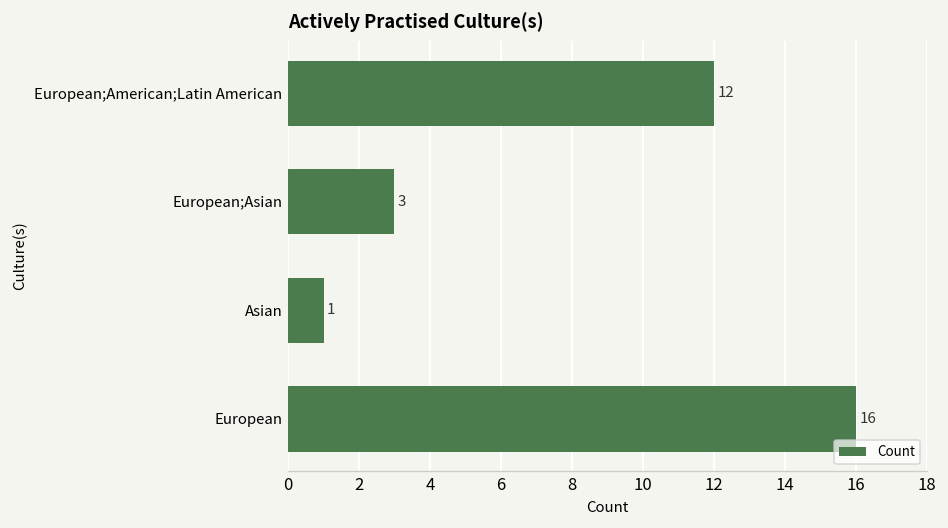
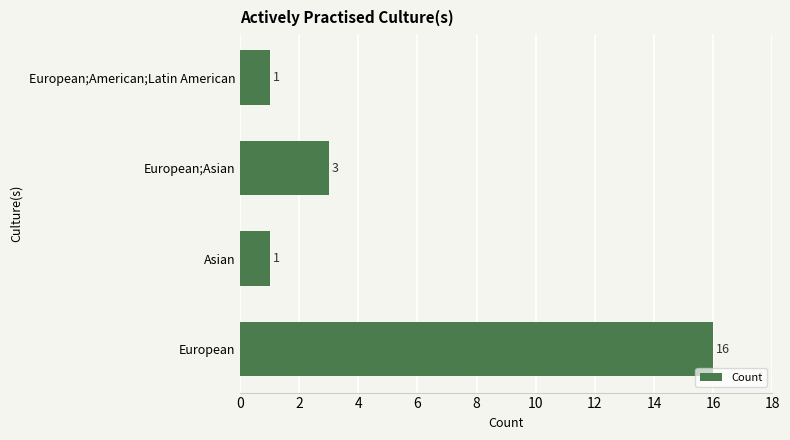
European;American;Latin American: 12 -> 1
